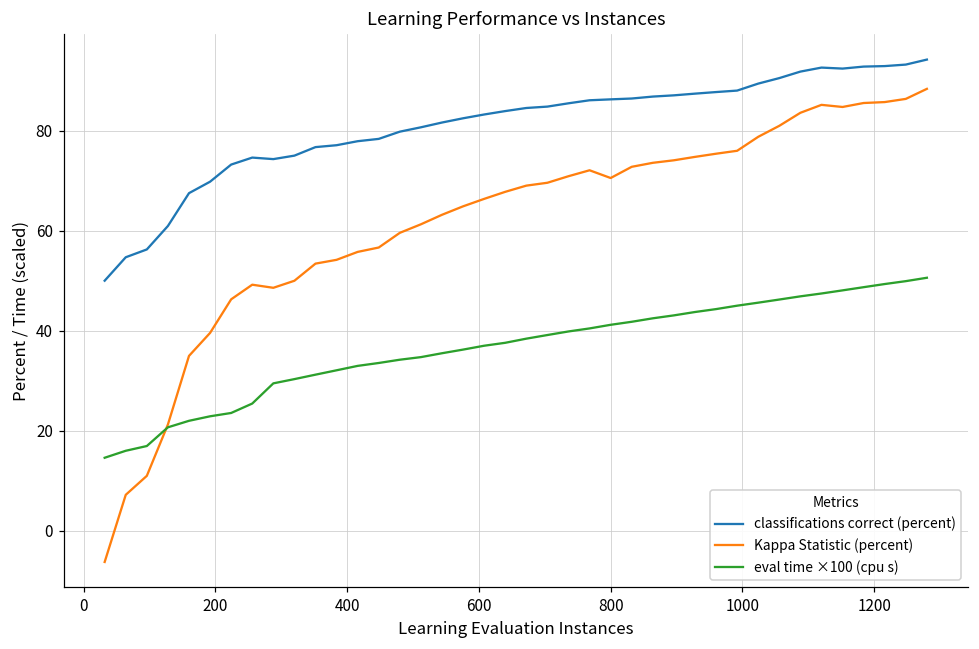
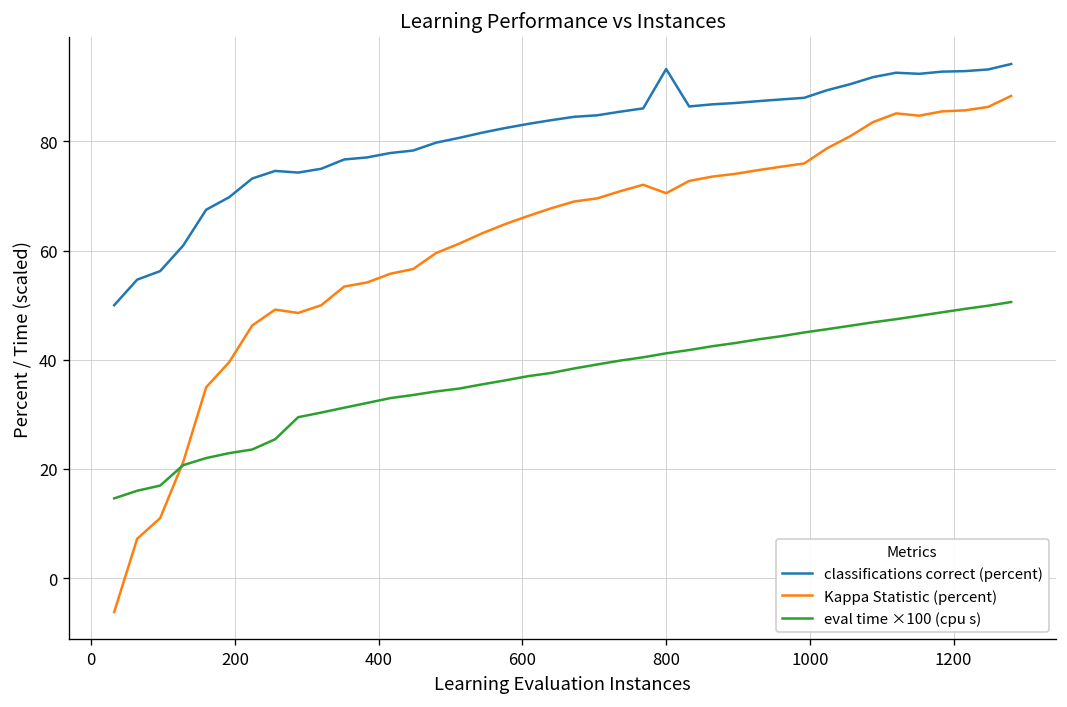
classifications correct (percent), 800: 86 -> 93
